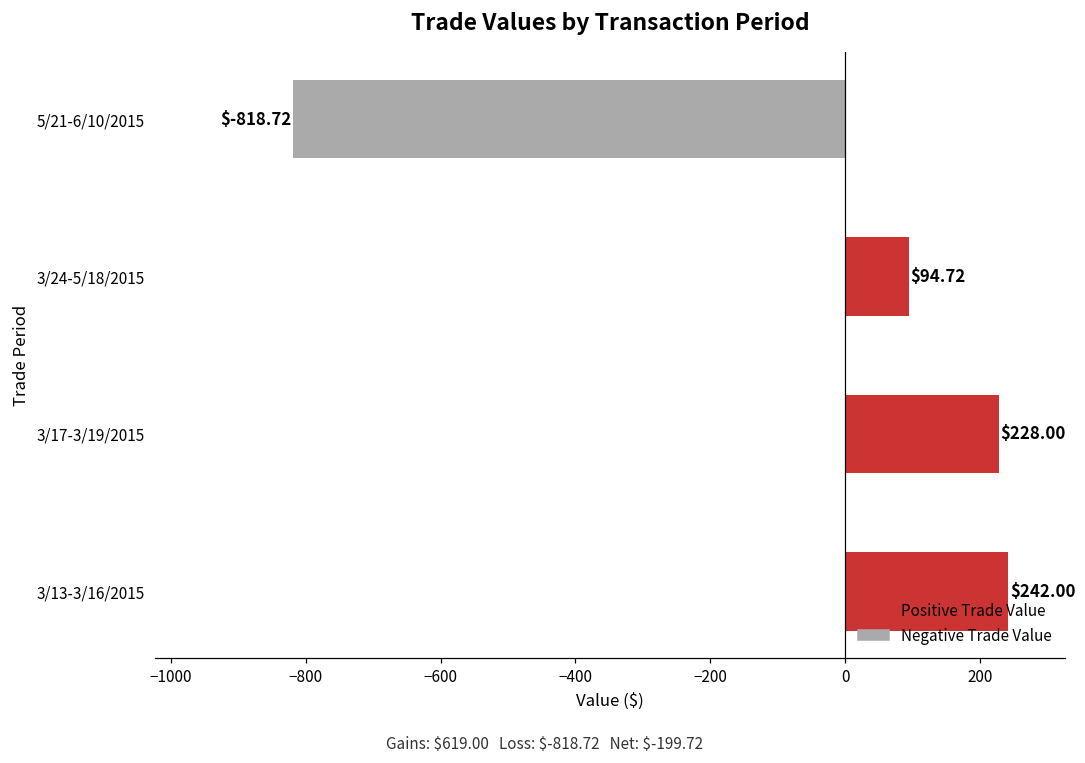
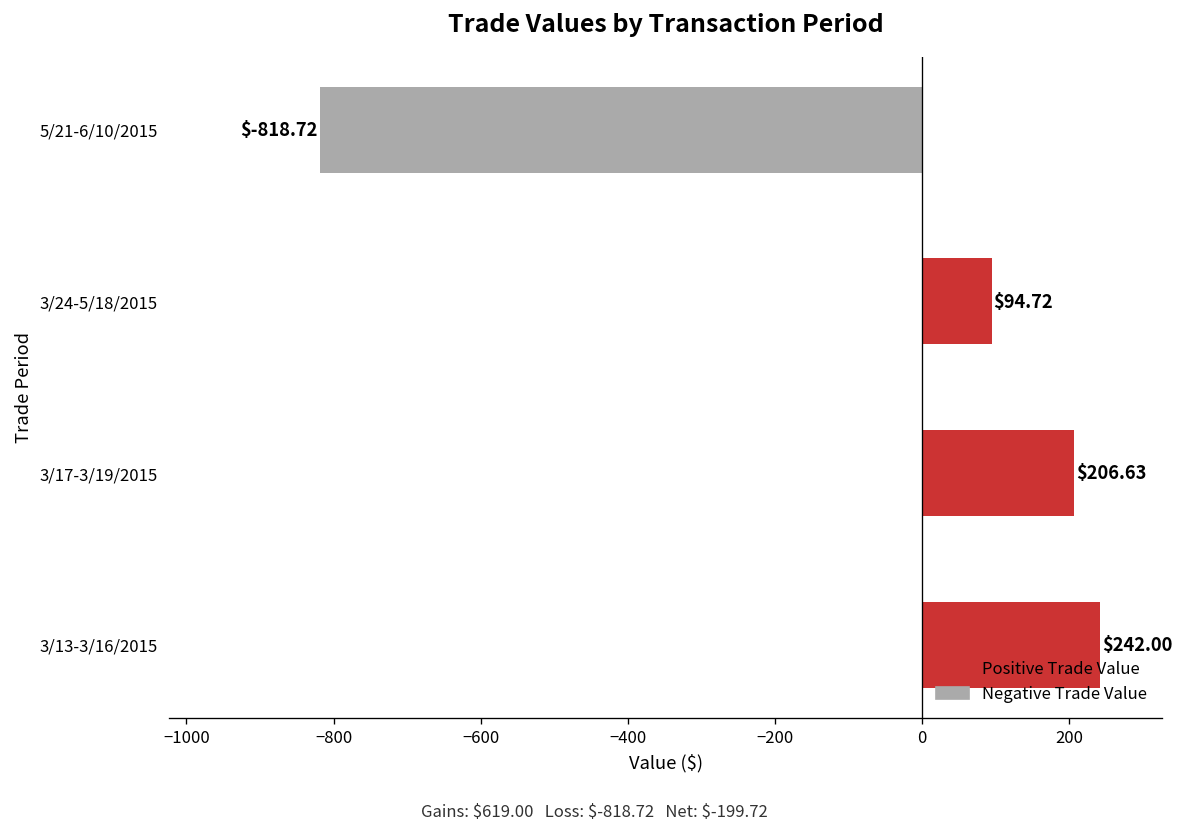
3/17-3/19/2015: $228.00 -> $206.63
